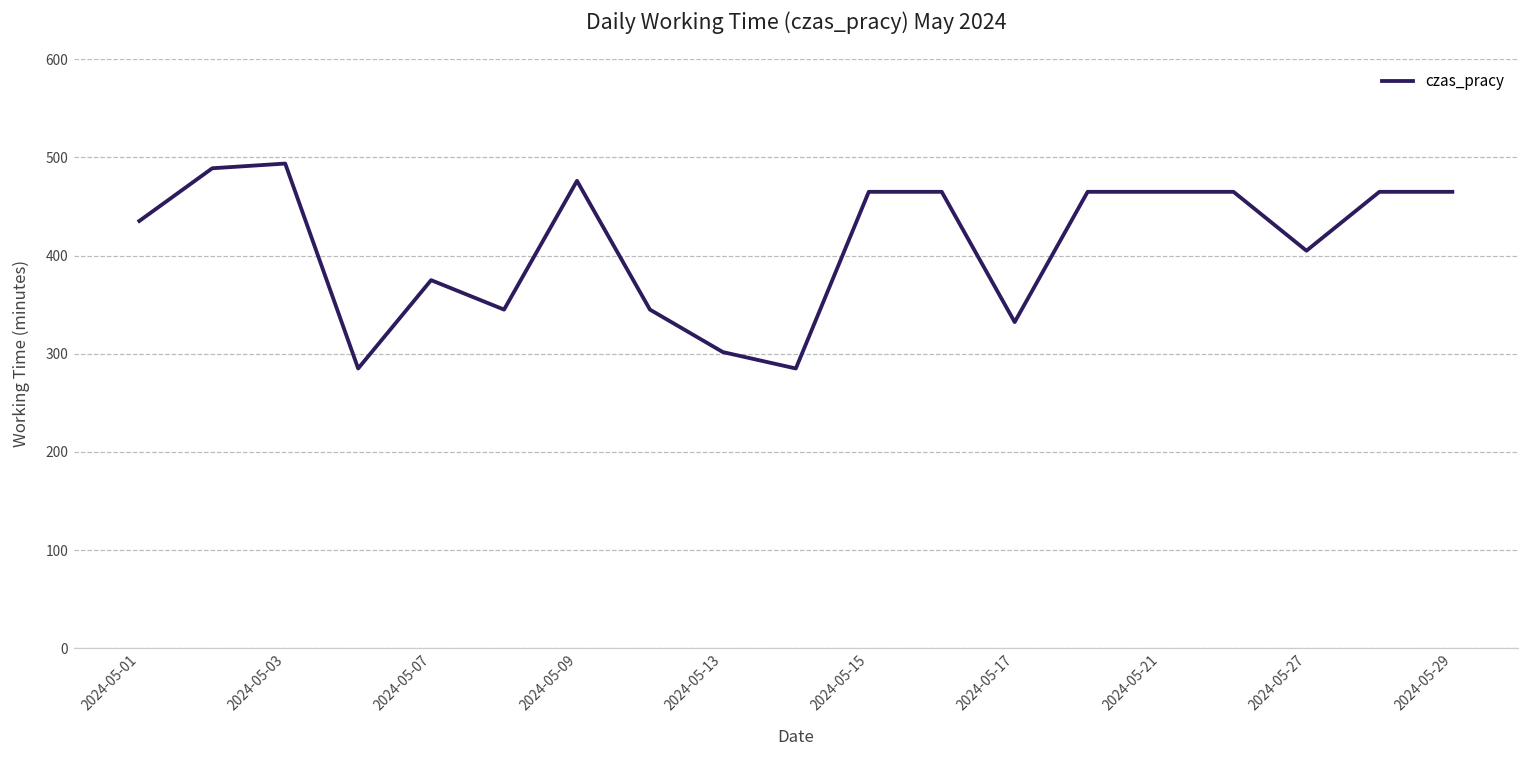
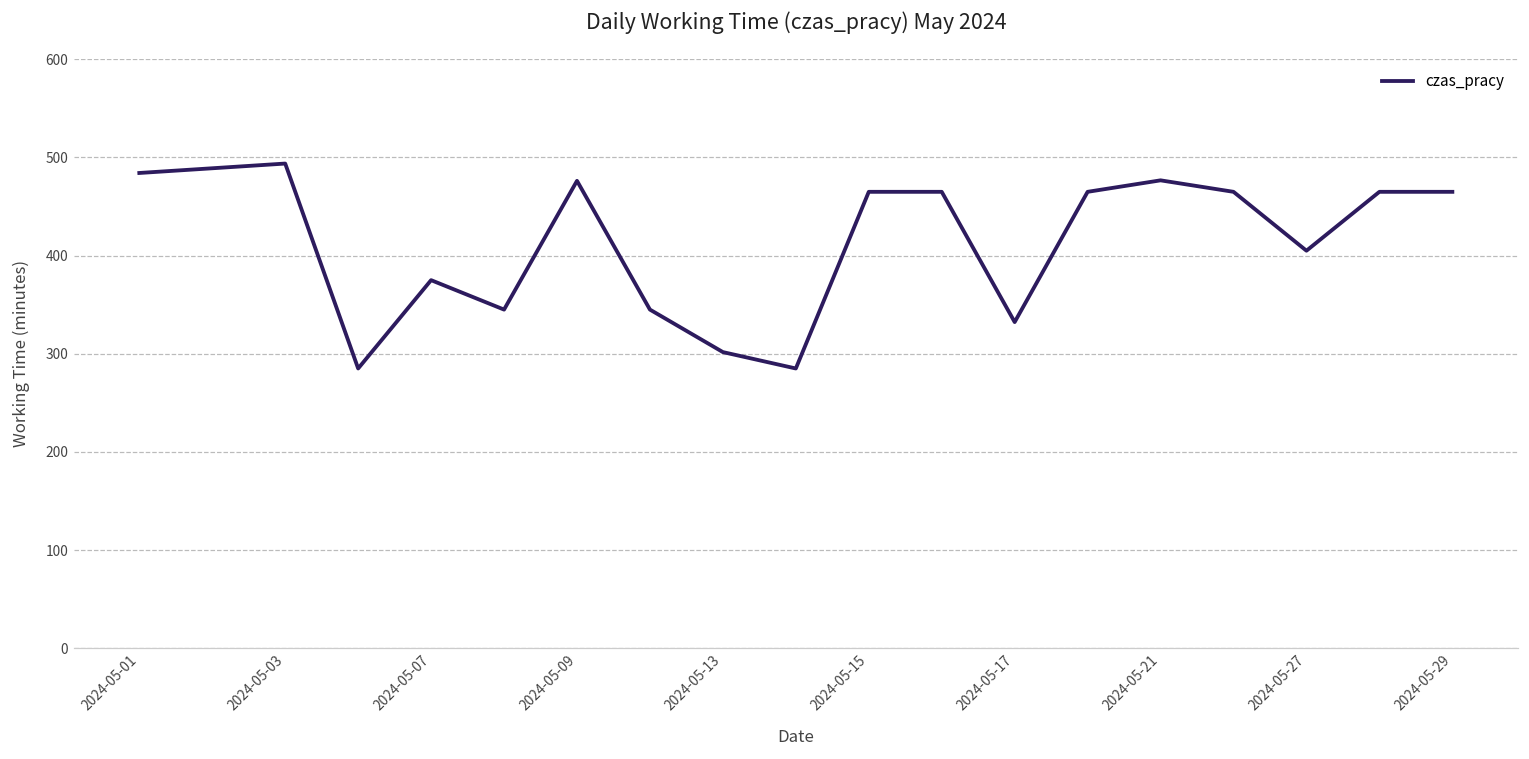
2024-05-01: 440 -> 480
2024-05-21: 470 -> 480
